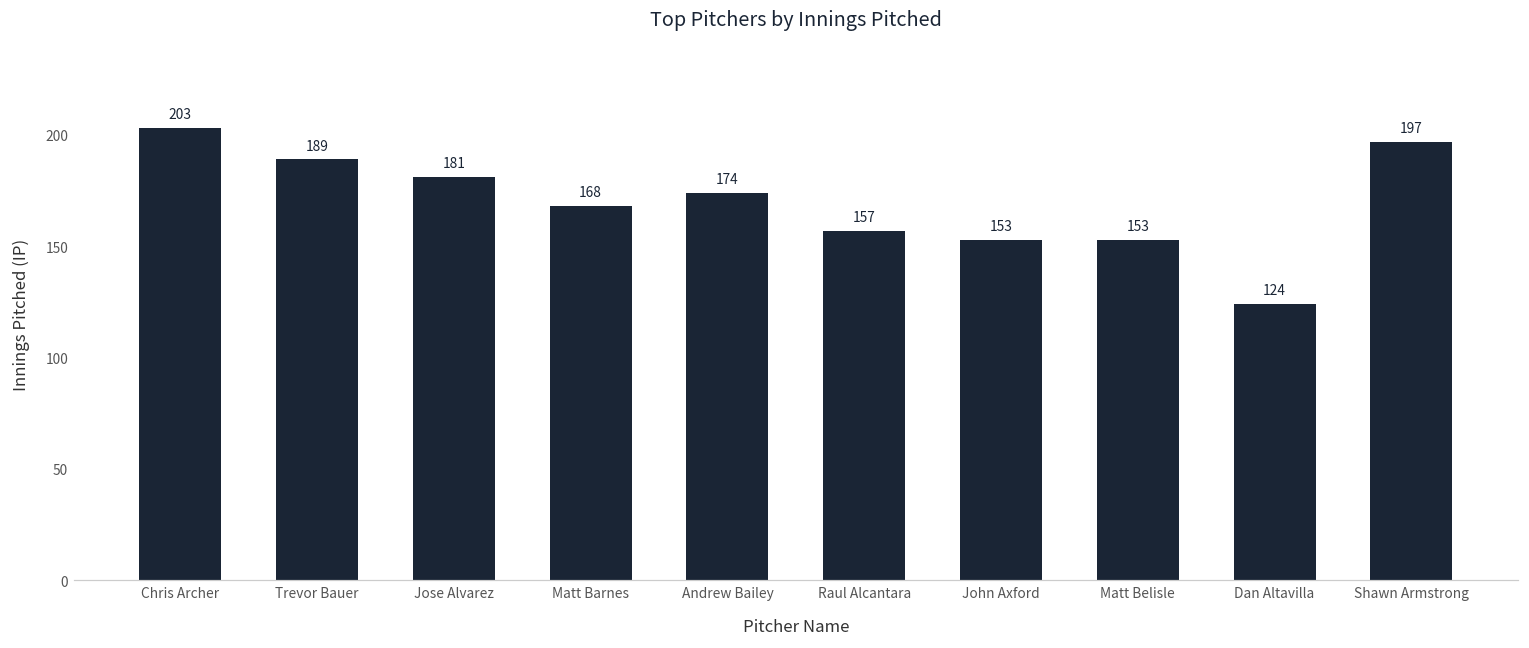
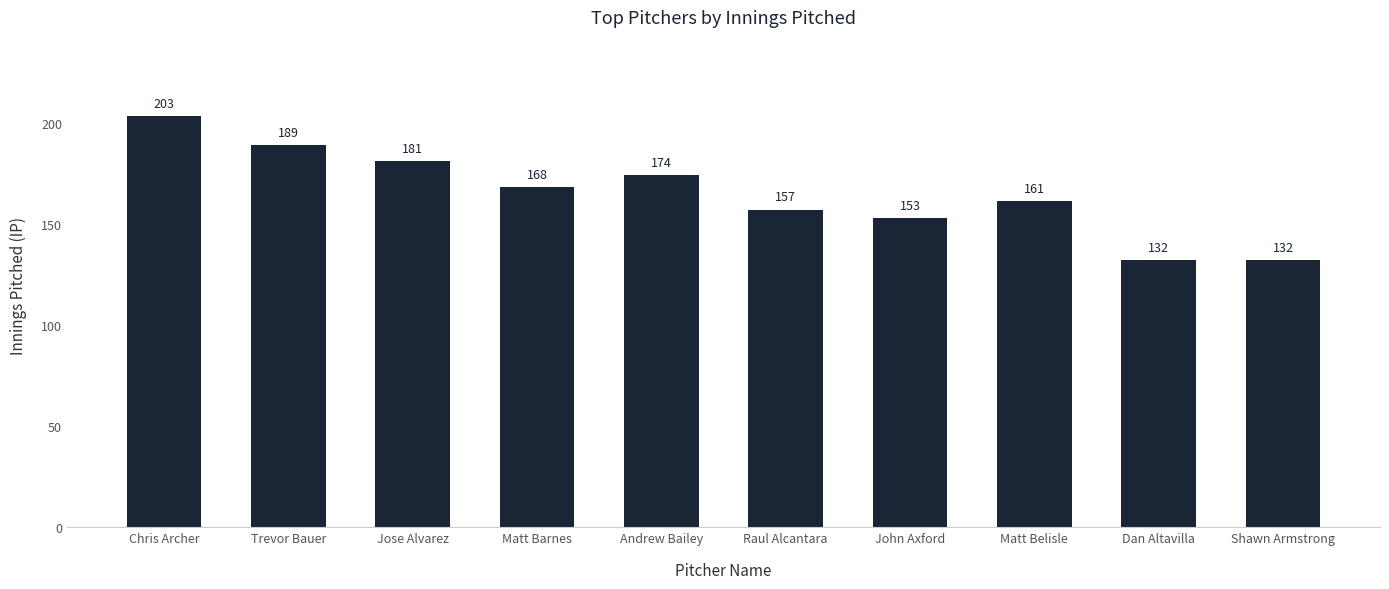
Matt Belisle: 153 -> 161
Dan Altavilla: 124 -> 132
Shawn Armstrong: 197 -> 132
